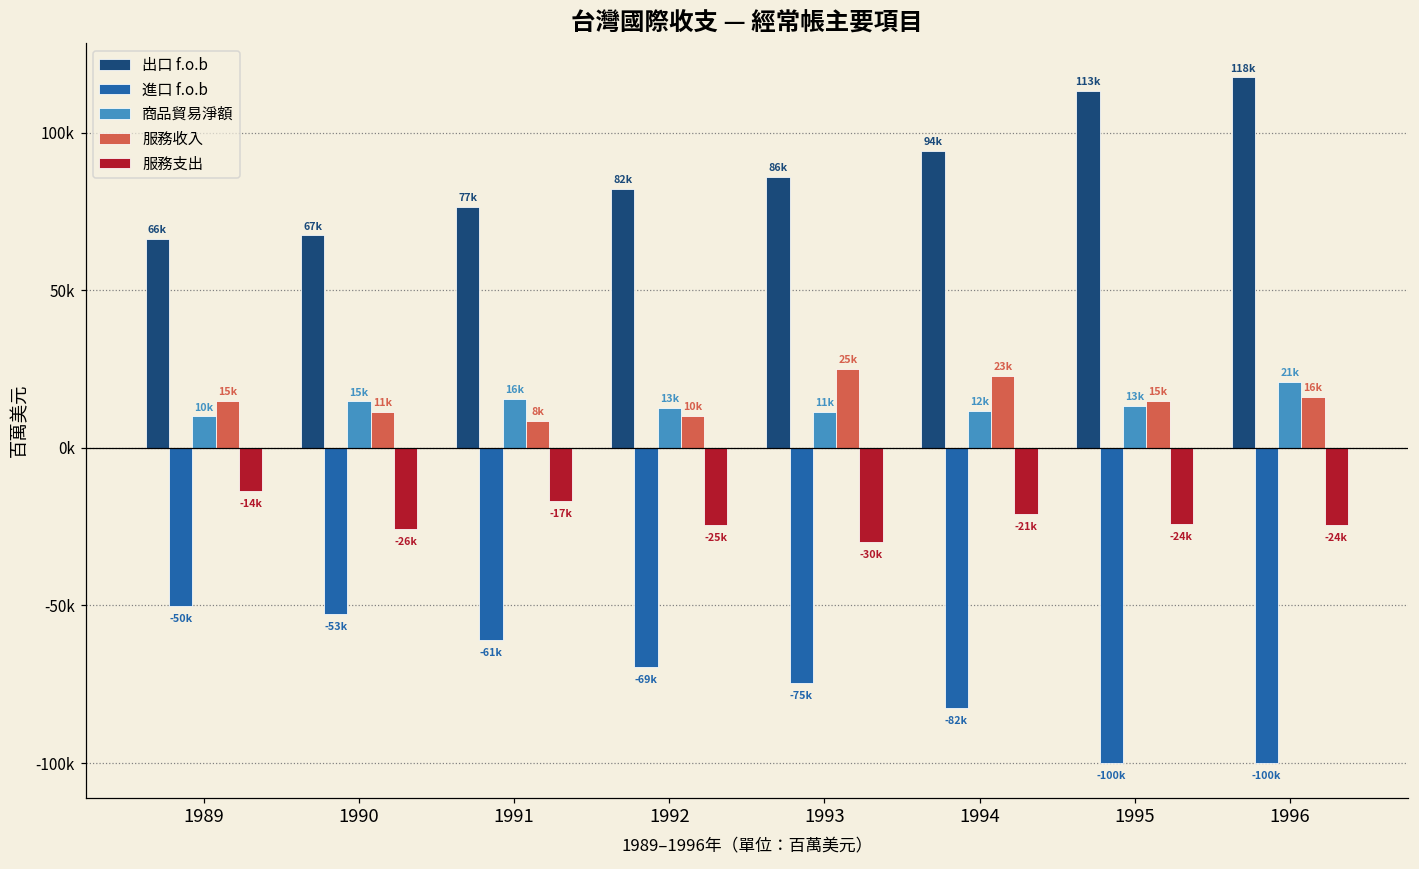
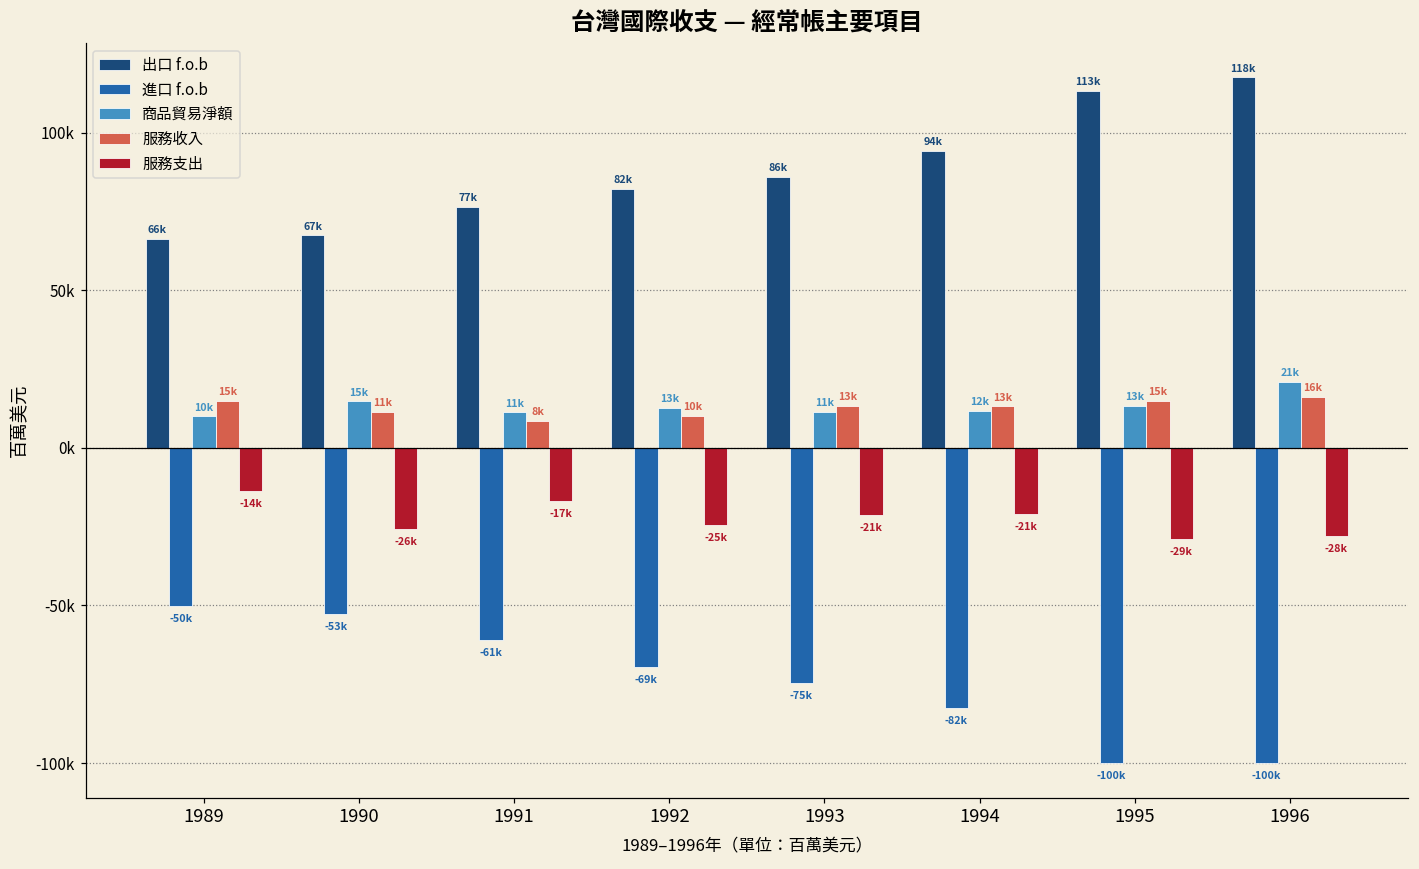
商品貿易淨額, 1991: 16k -> 11k
服務收入, 1993: 25k -> 13k
服務支出, 1993: -30k -> -21k
服務收入, 1994: 23k -> 13k
服務支出, 1995: -24k -> -29k
服務支出, 1996: -24k -> -28k
